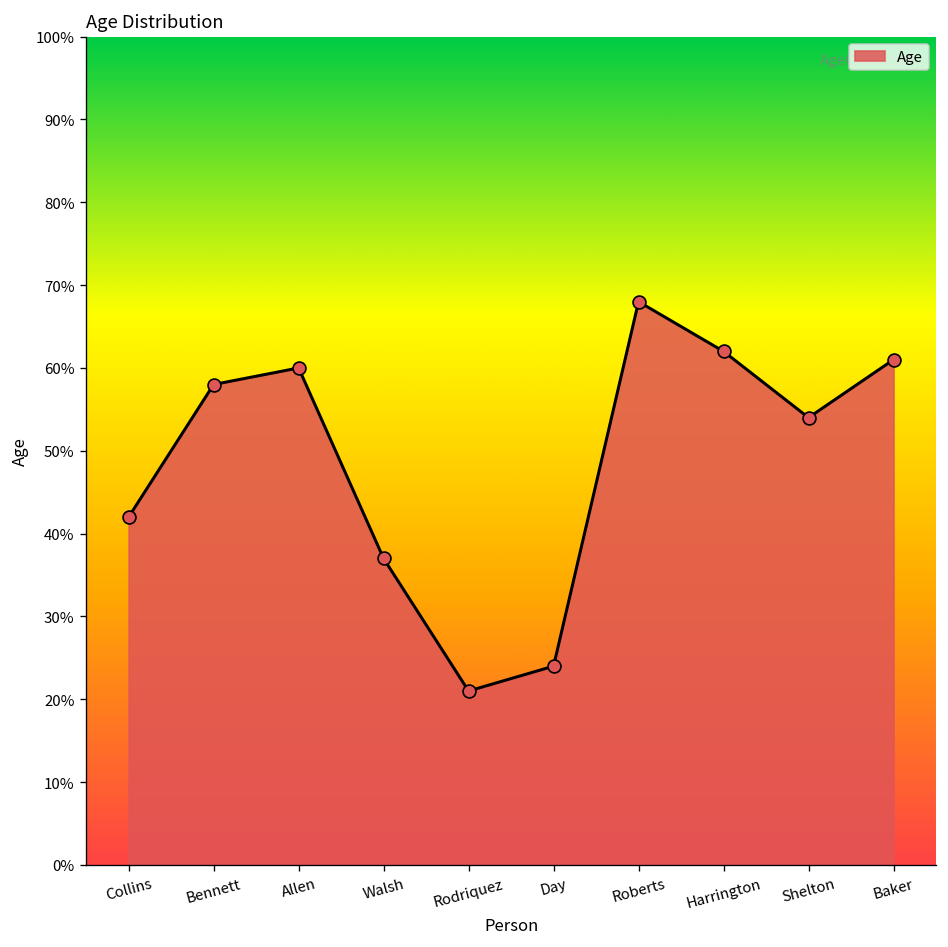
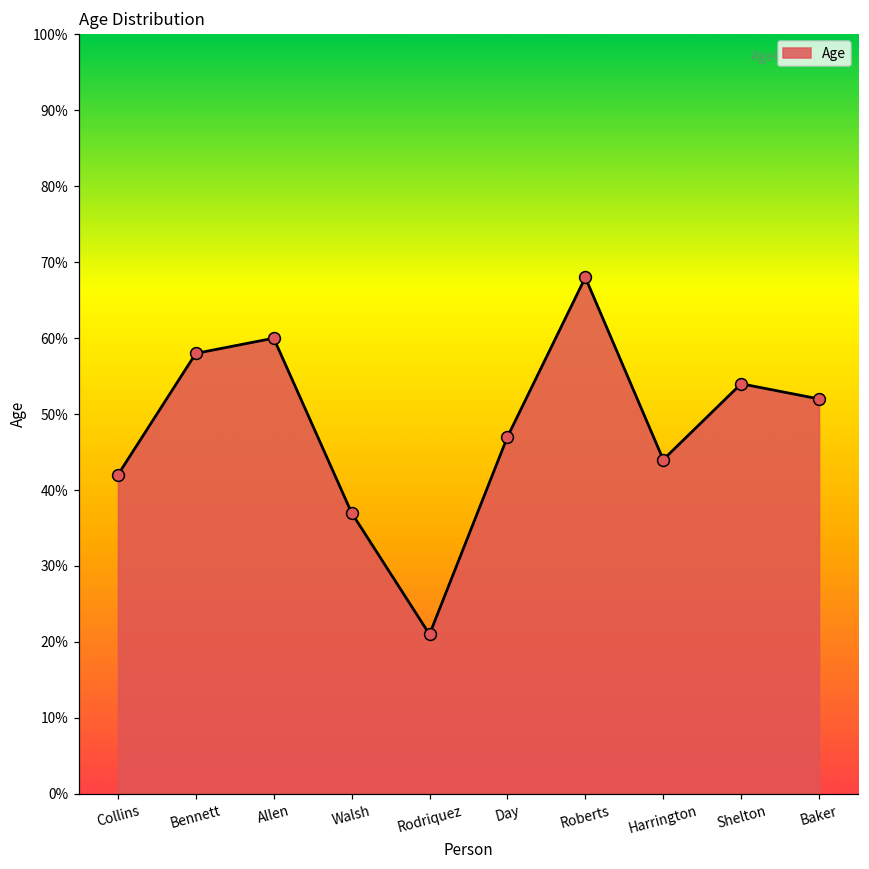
Day: 24% -> 47%
Harrington: 62% -> 44%
Baker: 61% -> 52%
